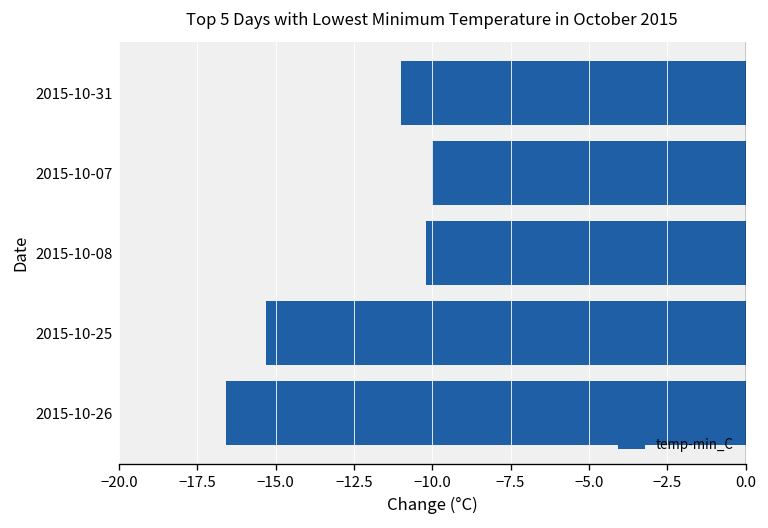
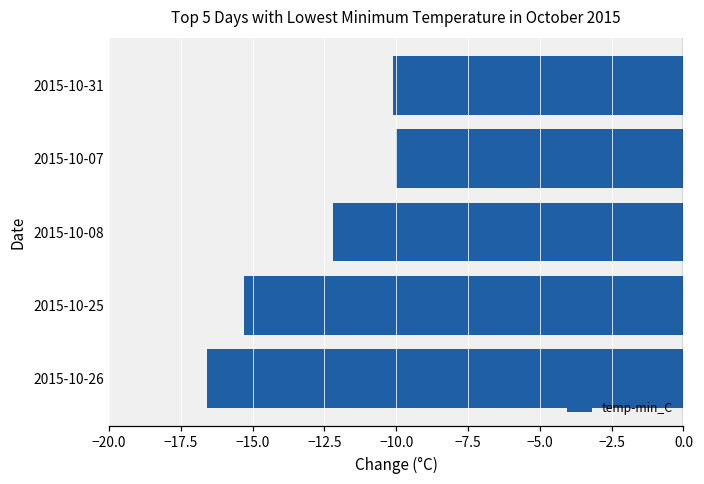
2015-10-31: -11.0 -> -10.1
2015-10-08: -10.2 -> -12.2
